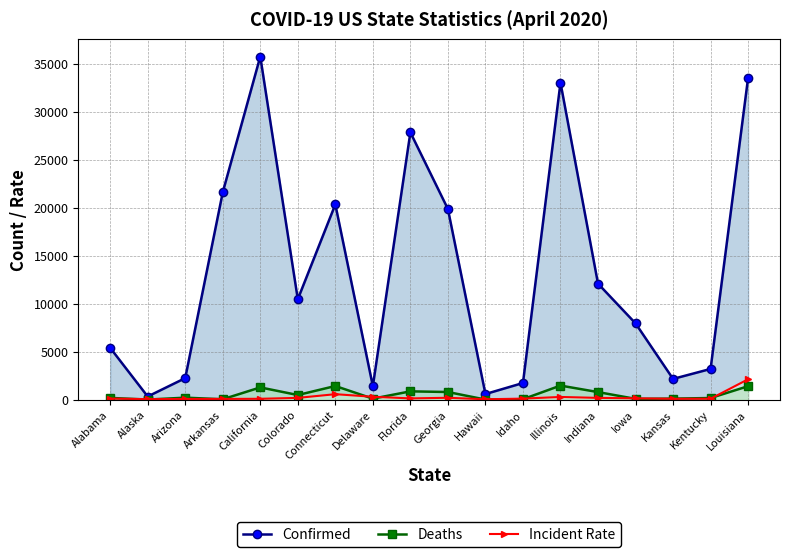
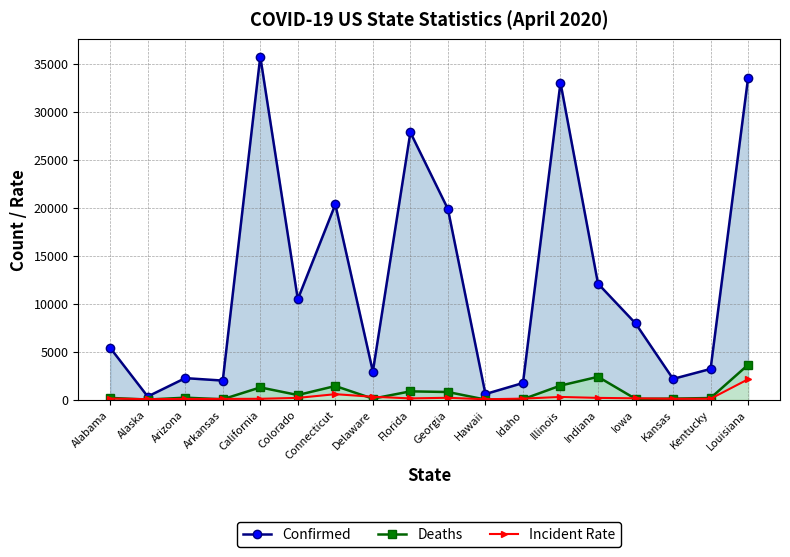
Confirmed, Arkansas: 22000 -> 2000
Confirmed, Delaware: 1000 -> 3000
Deaths, Indiana: 1000 -> 2000
Deaths, Louisiana: 1000 -> 4000
